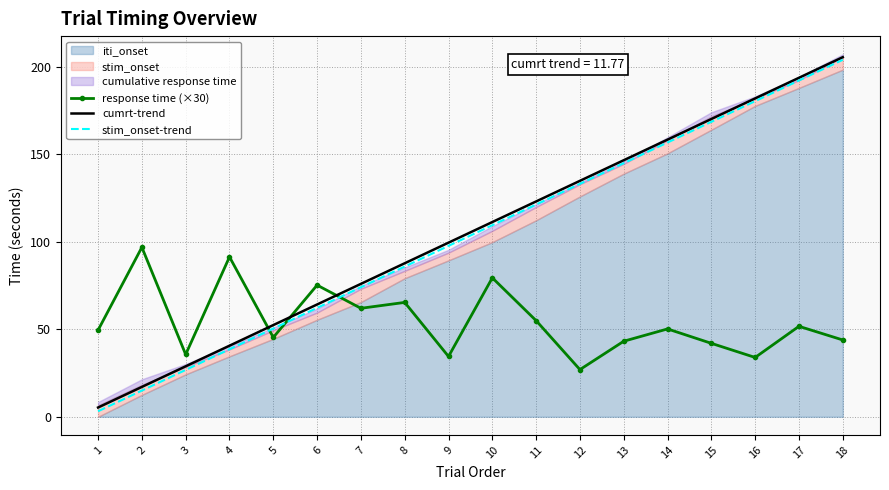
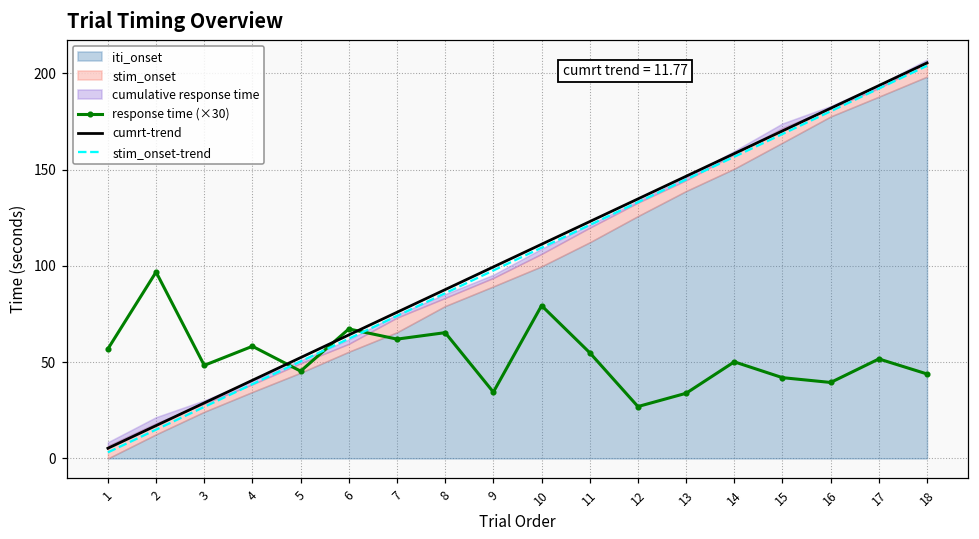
response time (×30), 1: 49 -> 57
response time (×30), 3: 36 -> 48
response time (×30), 4: 91 -> 58
response time (×30), 6: 75 -> 67
response time (×30), 13: 43 -> 34
response time (×30), 16: 34 -> 39
